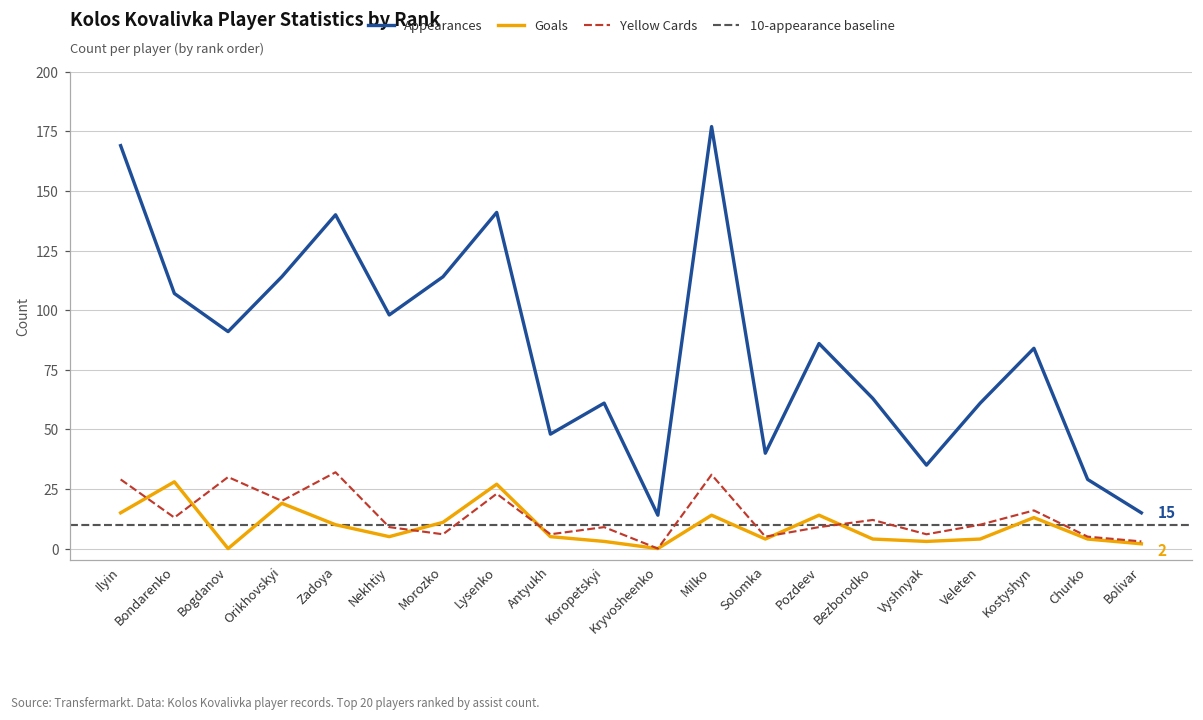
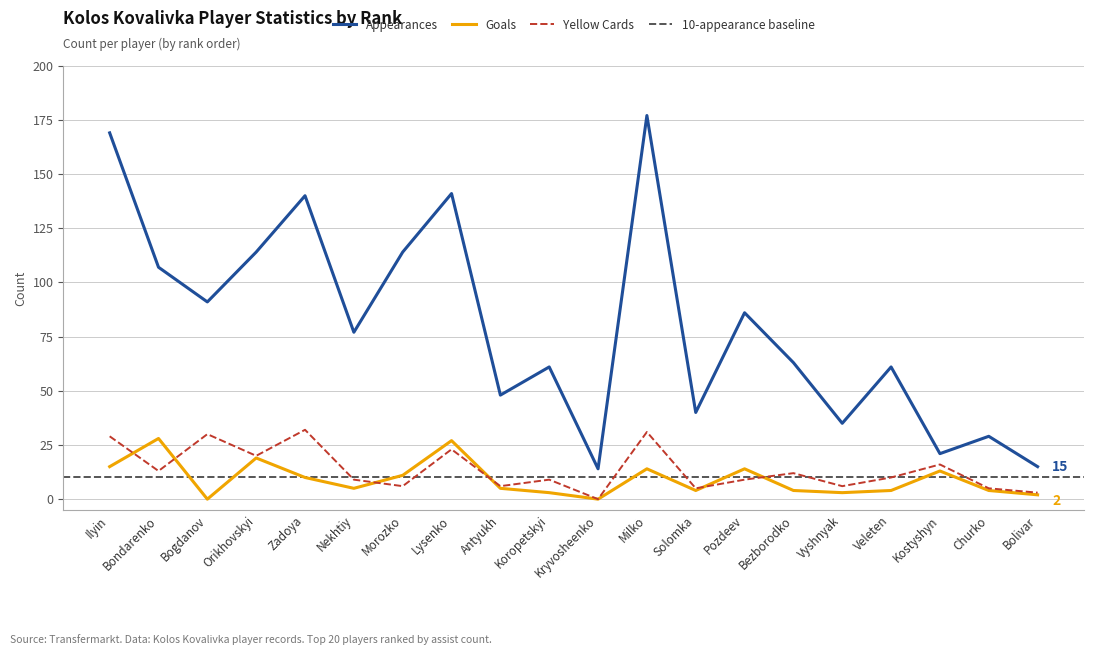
Appearances, Nekhtiy: 98 -> 77
Appearances, Kostyshyn: 84 -> 21
